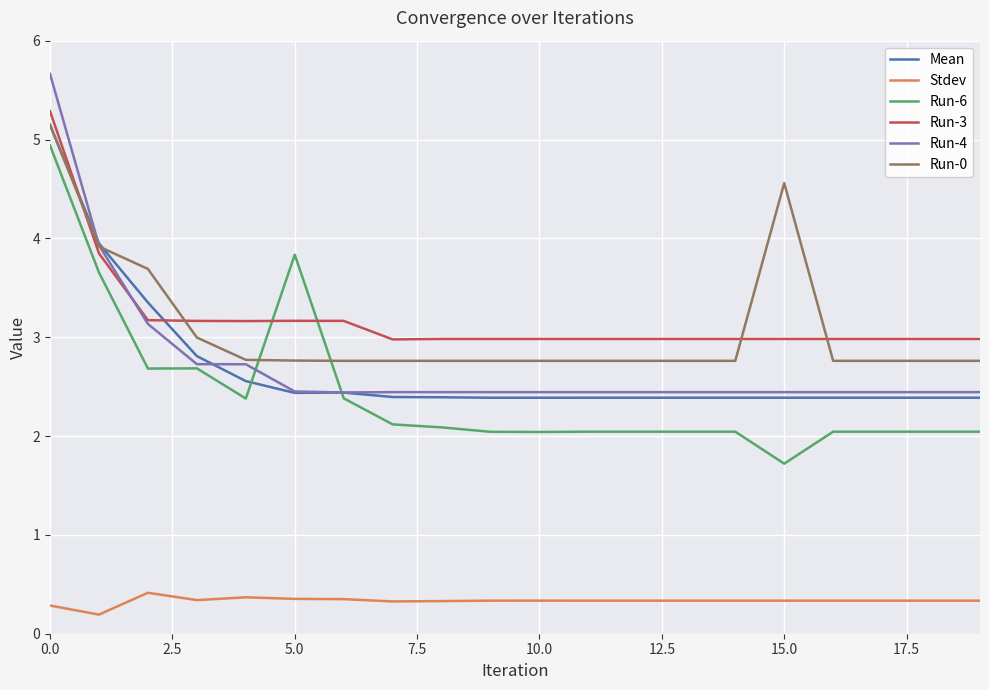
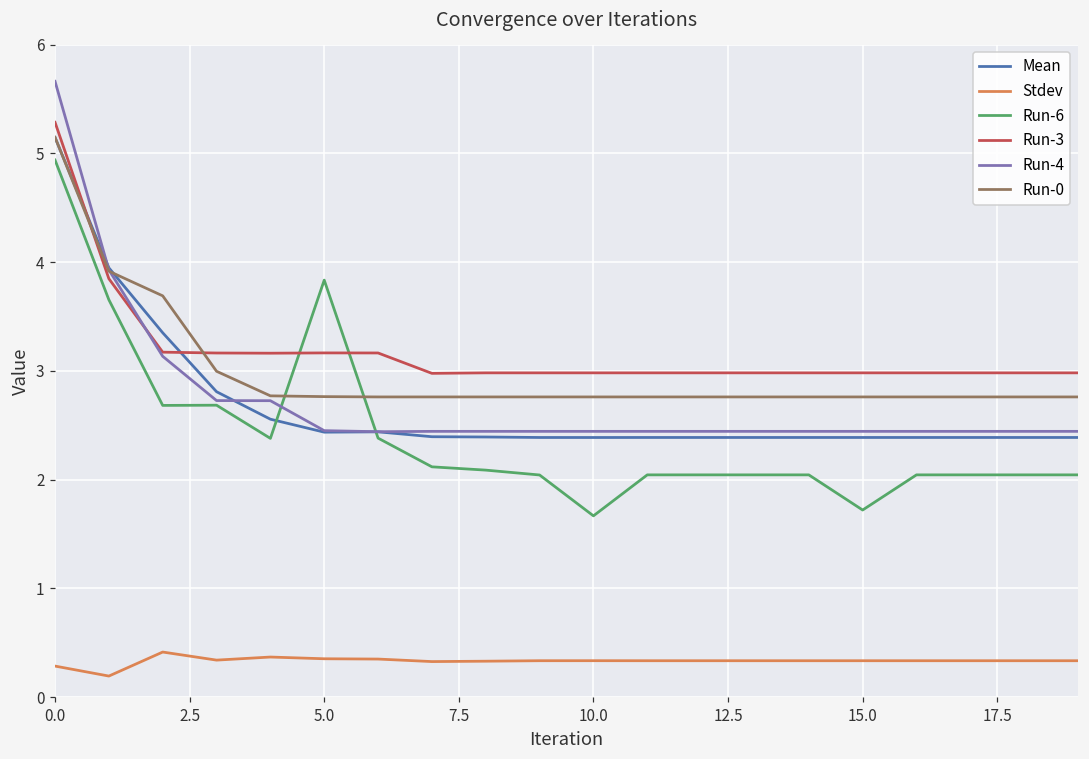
Run-6, 10.0: 2.0 -> 1.7
Run-0, 15.0: 4.6 -> 2.8
